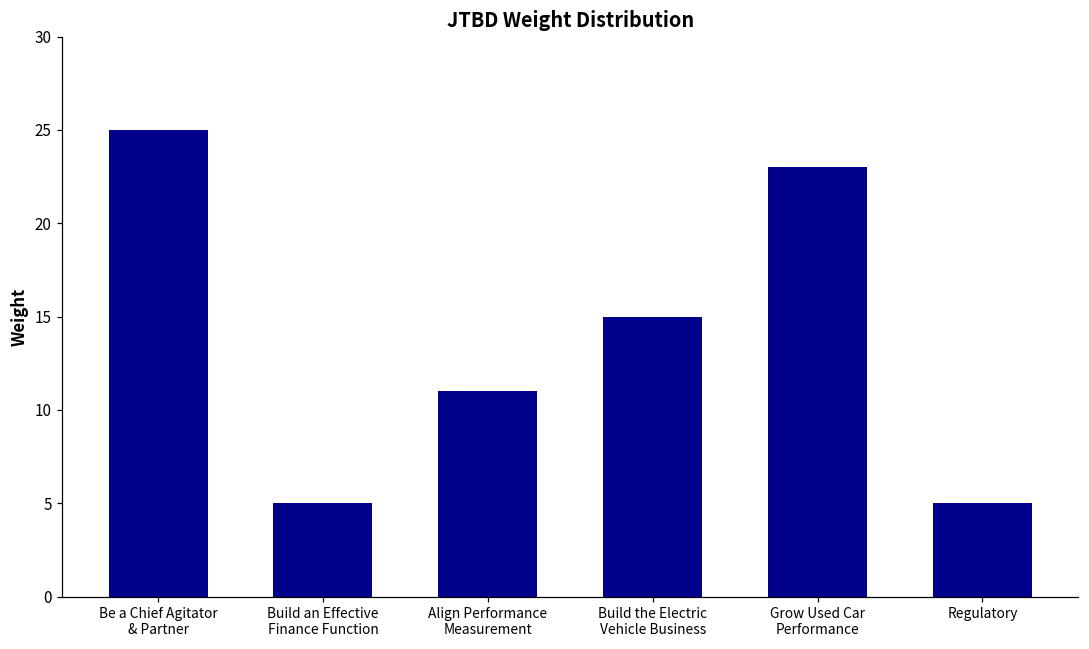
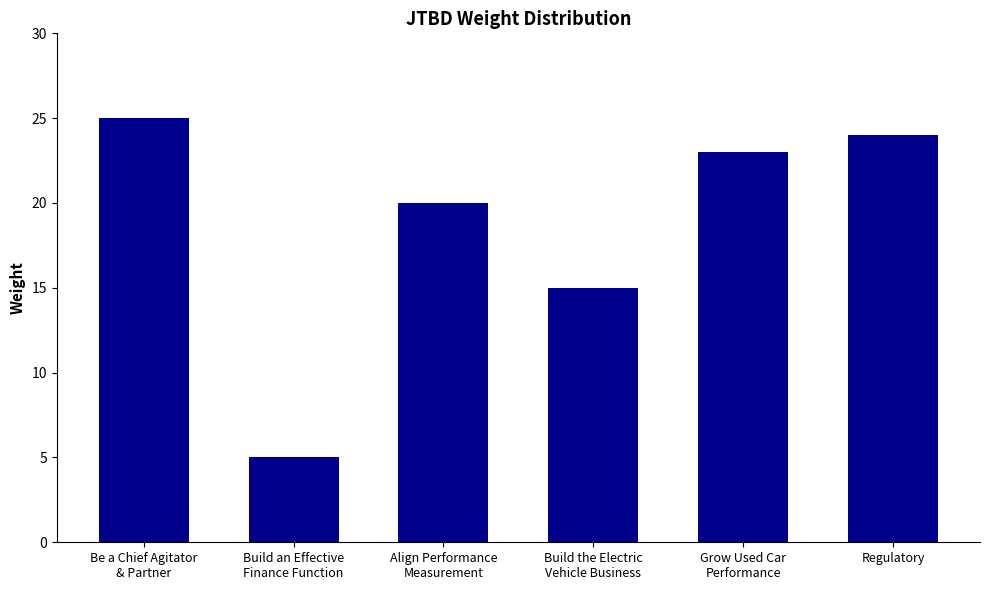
Align Performance Measurement: 11 -> 20
Regulatory: 5 -> 24
